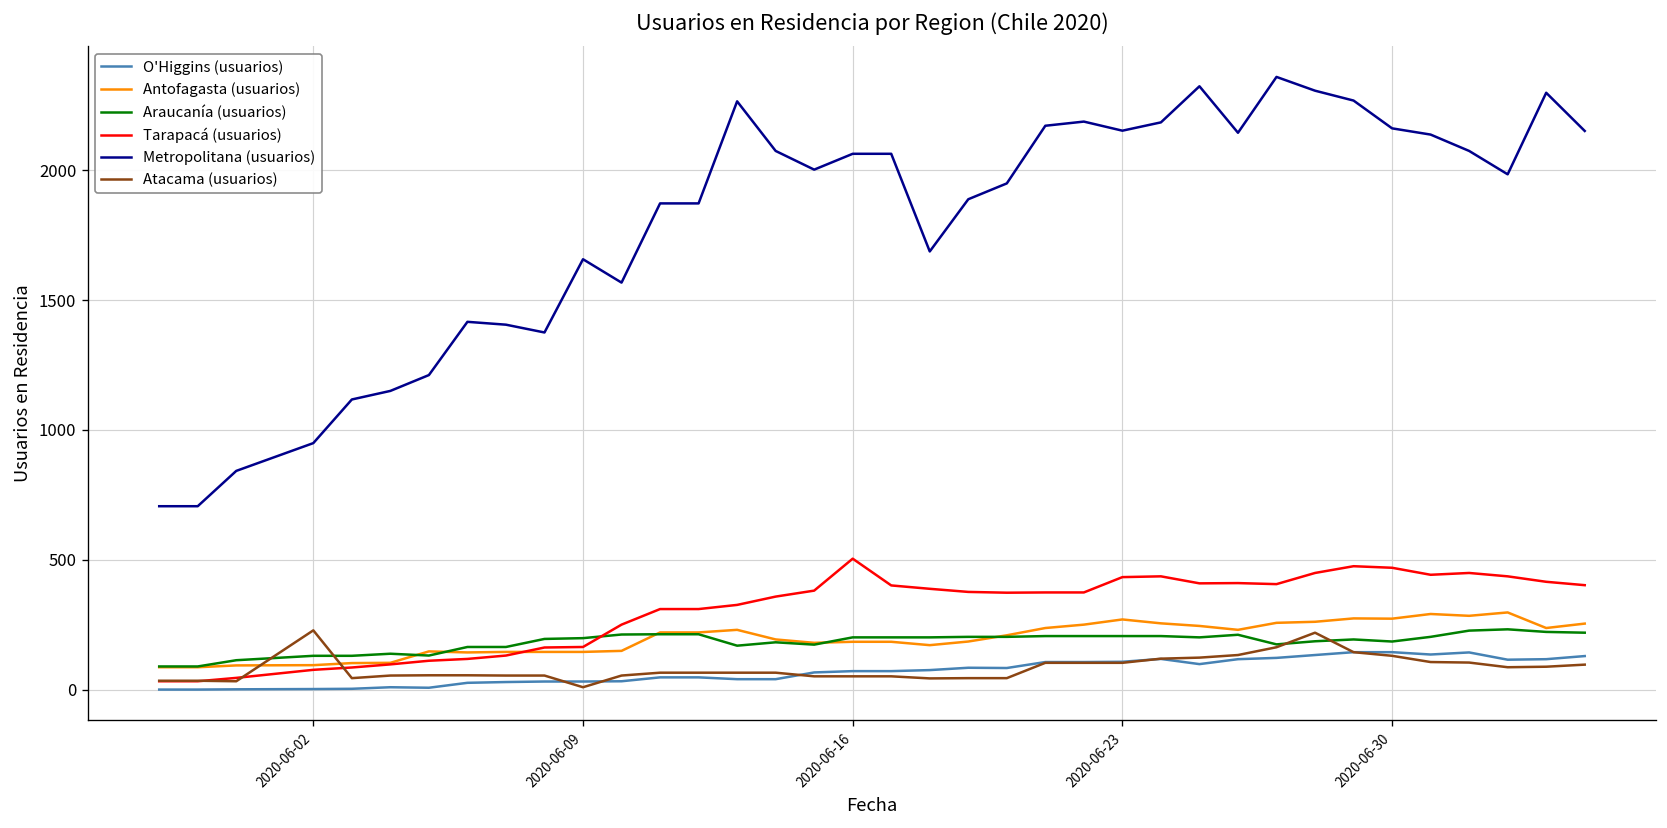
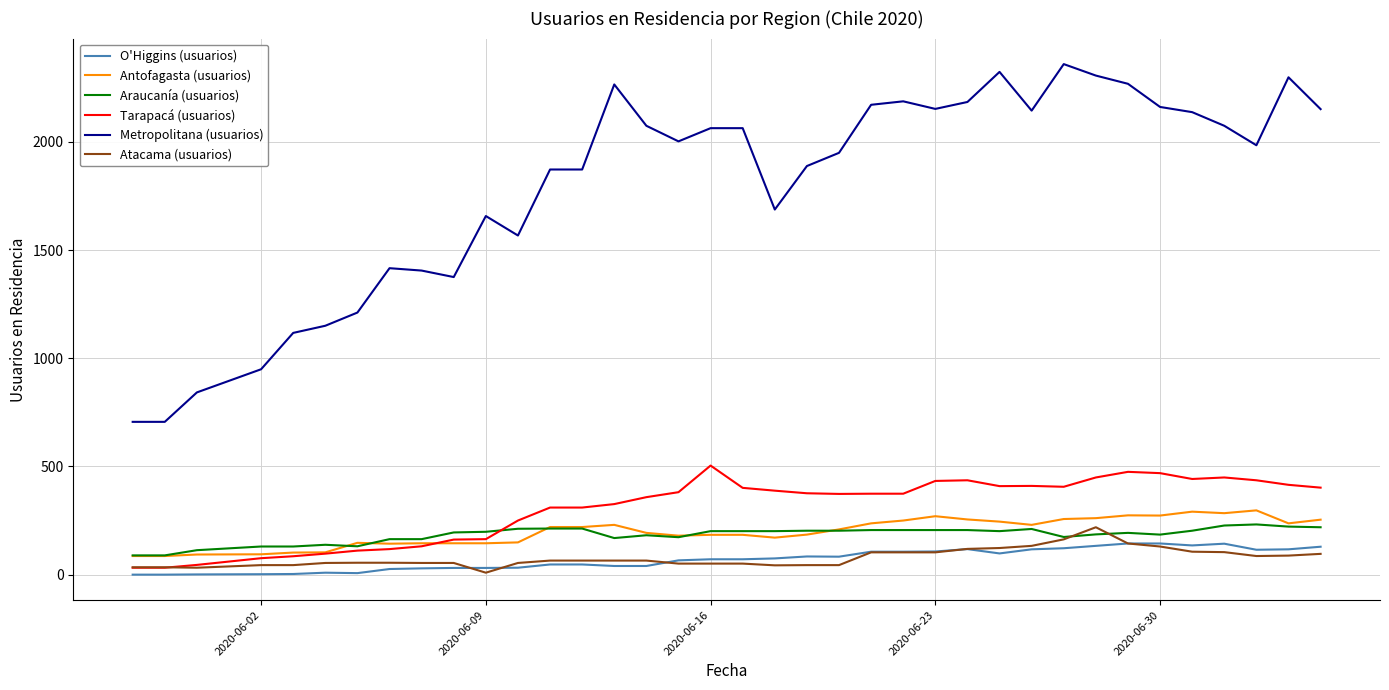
Atacama (usuarios), 2020-06-02: 230 -> 40
